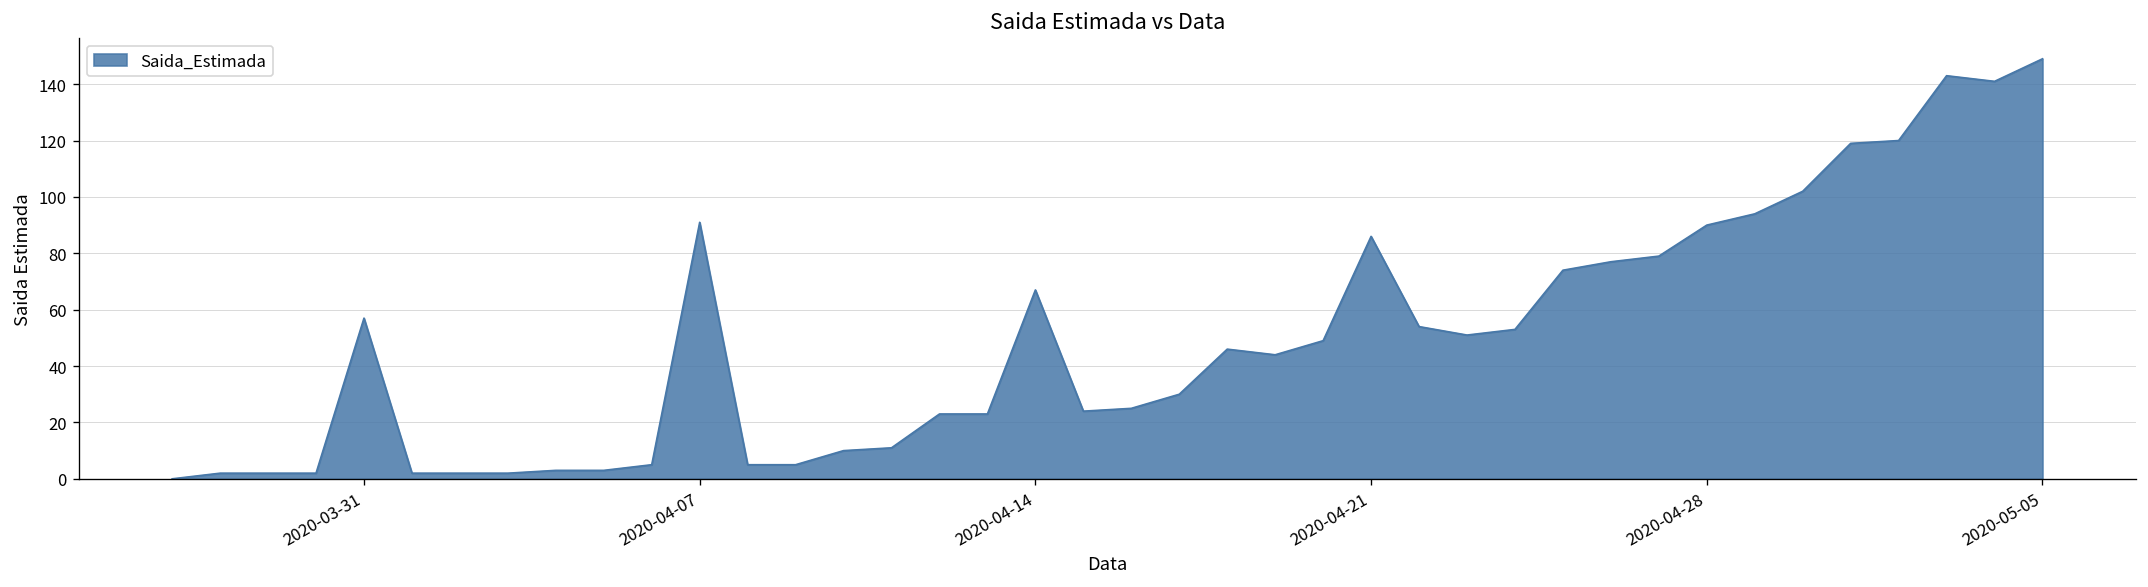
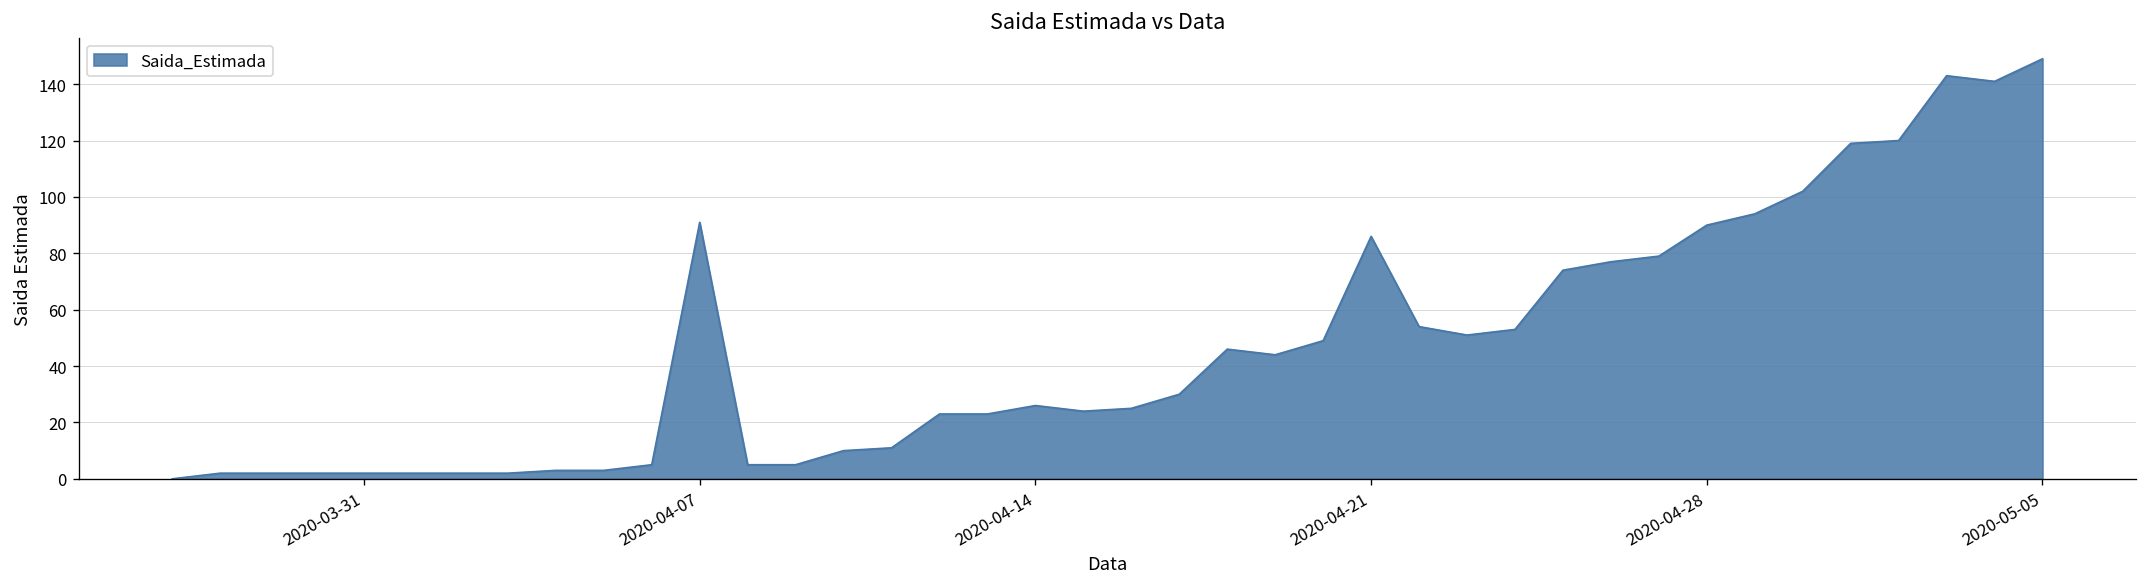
2020-03-31: 57 -> 2
2020-04-14: 67 -> 26
